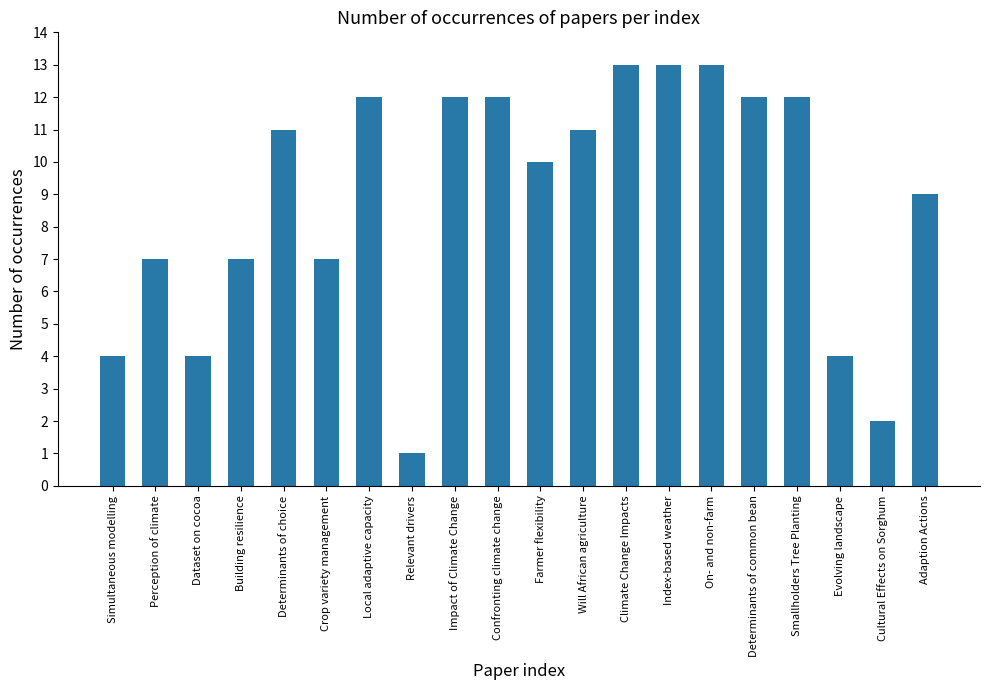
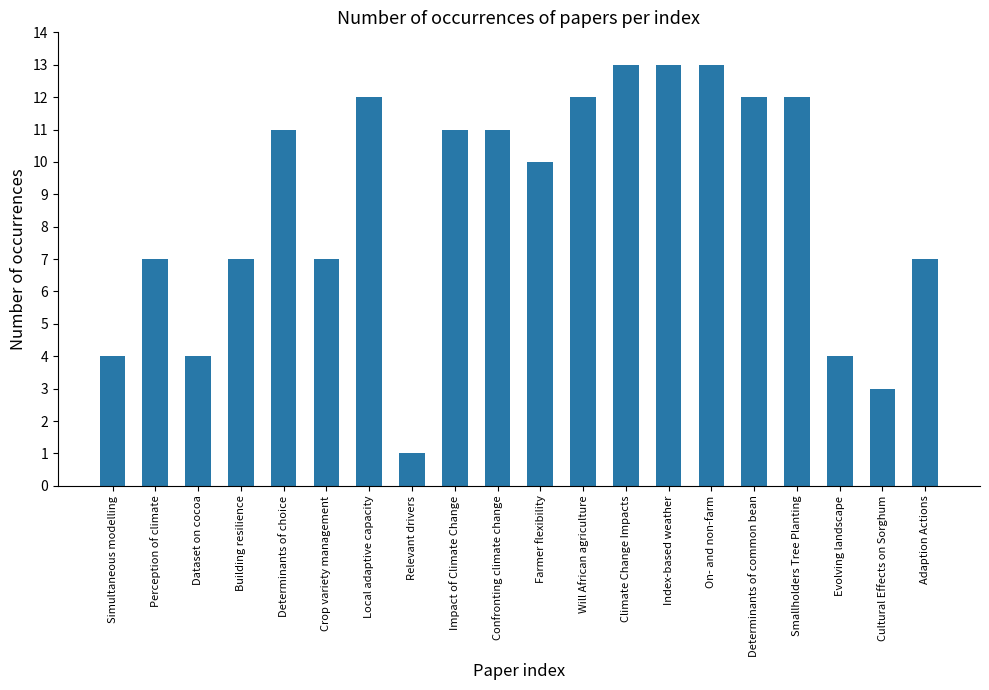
Impact of Climate Change: 12 -> 11
Confronting climate change: 12 -> 11
Will African agriculture: 11 -> 12
Cultural Effects on Sorghum: 2 -> 3
Adaption Actions: 9 -> 7
